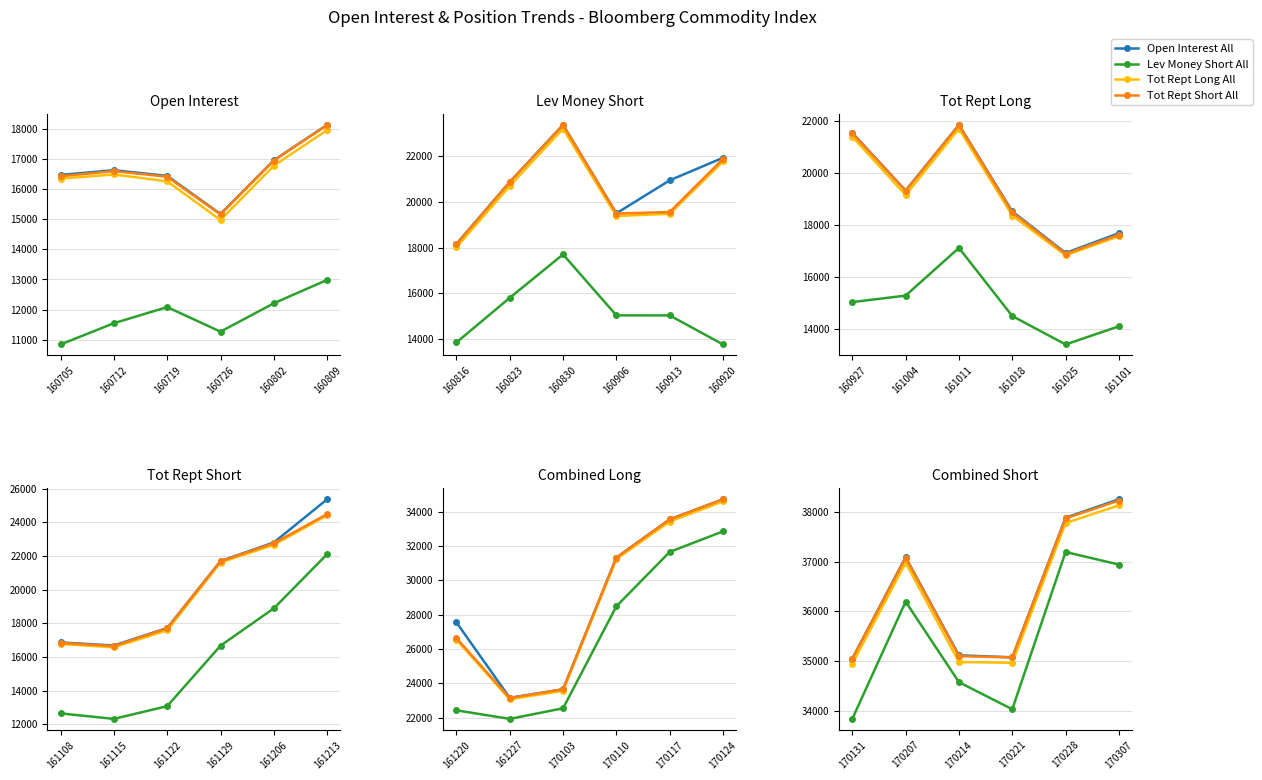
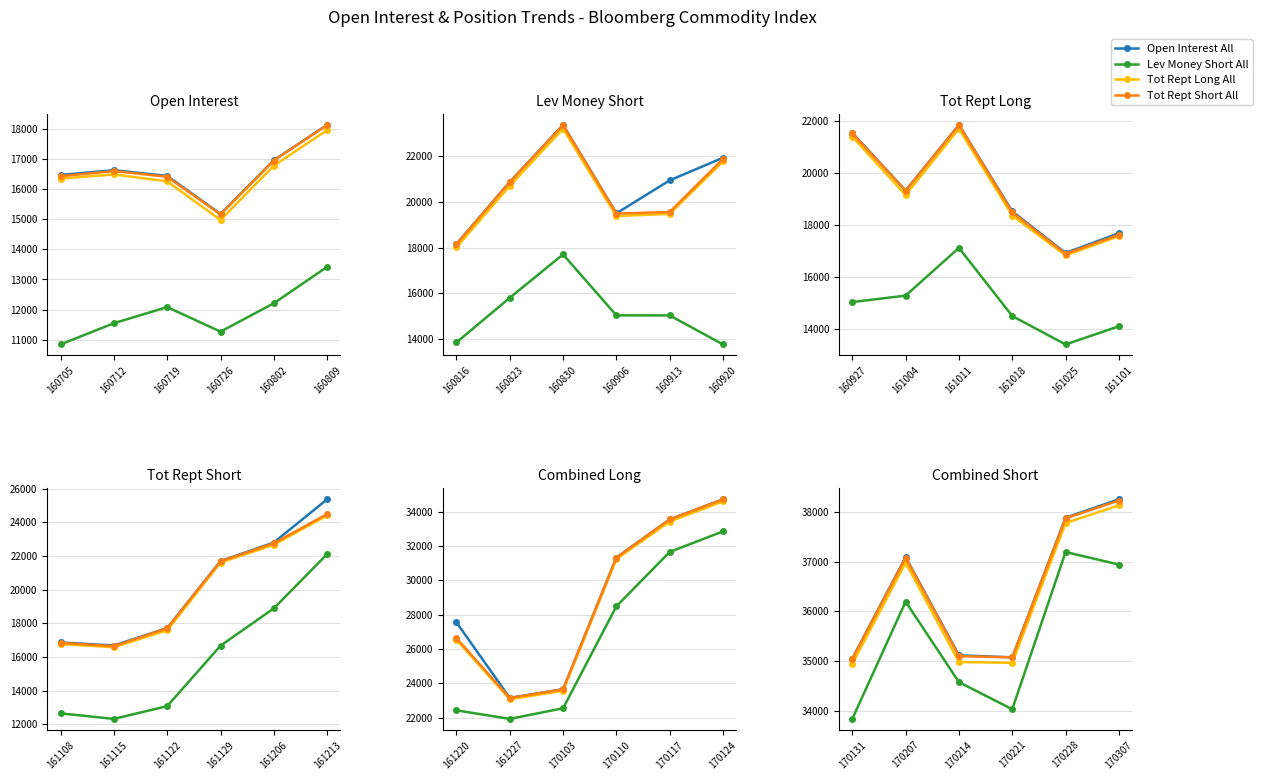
Open Interest, Lev Money Short All, 160809: 13000 -> 13400
